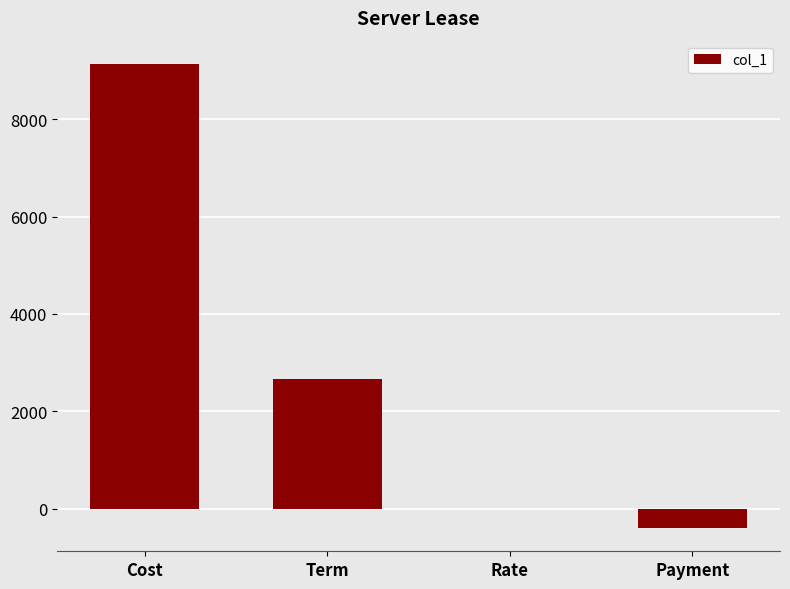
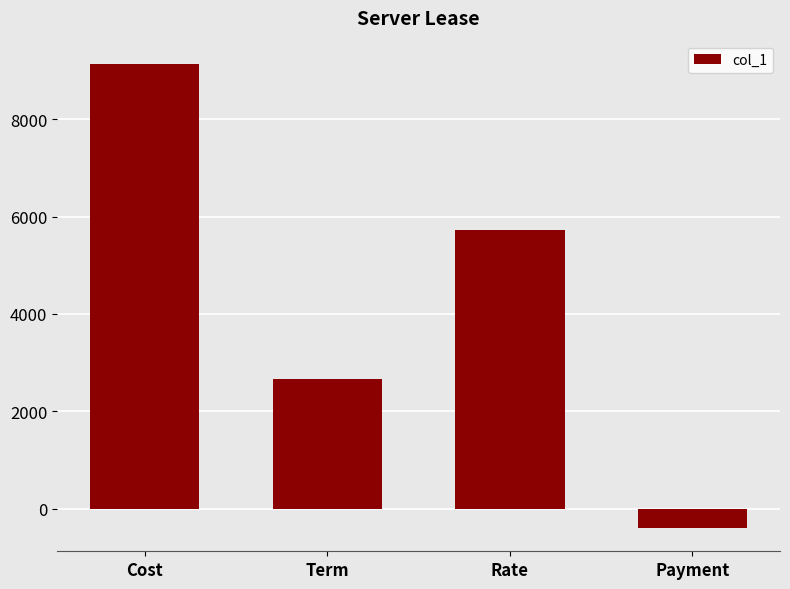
Rate: 0 -> 5700
